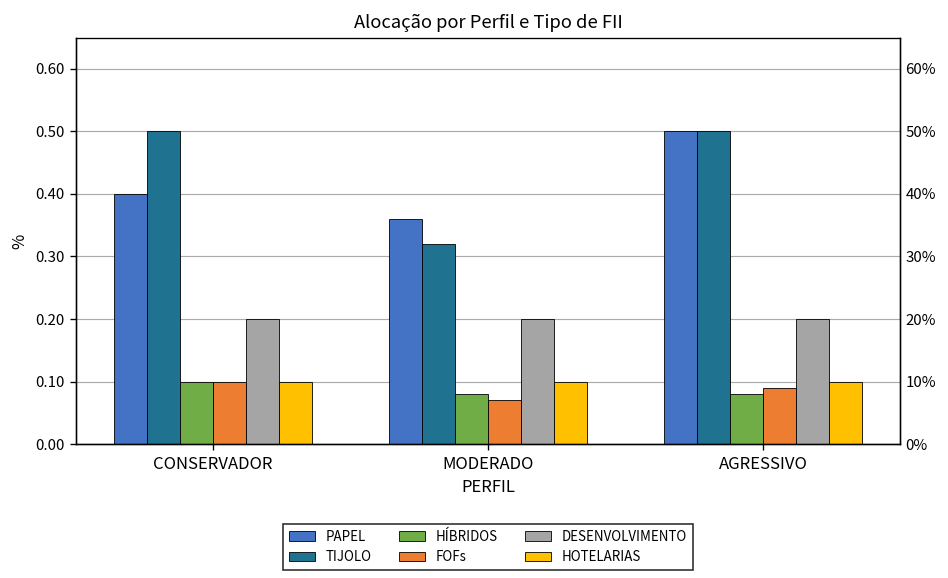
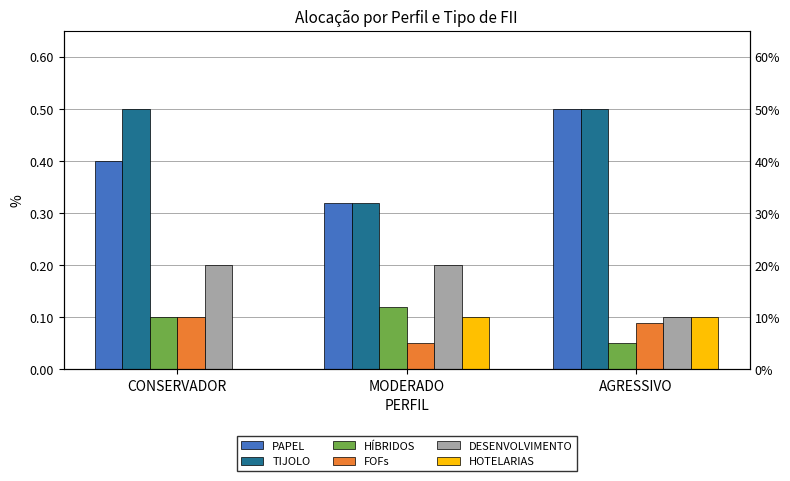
HOTELARIAS, CONSERVADOR: 0.1 -> 0.0
PAPEL, MODERADO: 0.36 -> 0.32
HÍBRIDOS, MODERADO: 0.08 -> 0.12
FOFs, MODERADO: 0.07 -> 0.05
HÍBRIDOS, AGRESSIVO: 0.08 -> 0.05
DESENVOLVIMENTO, AGRESSIVO: 0.2 -> 0.1
